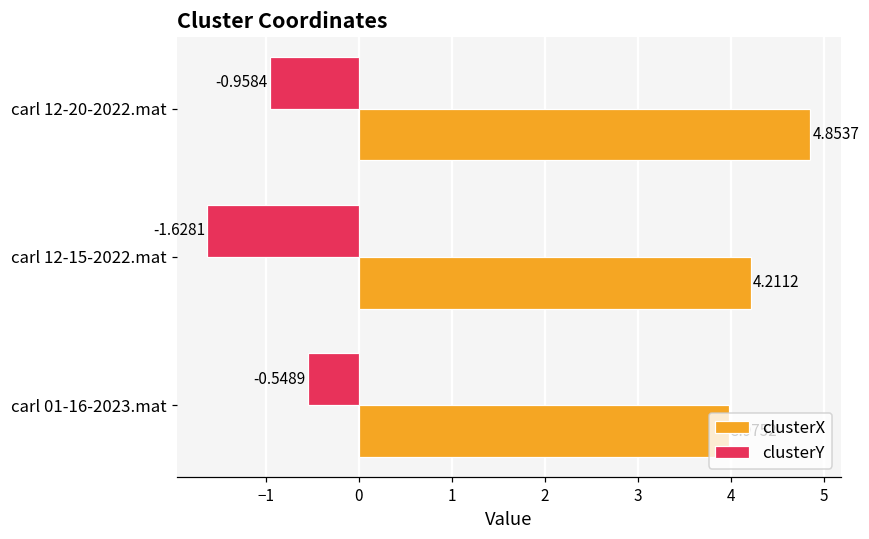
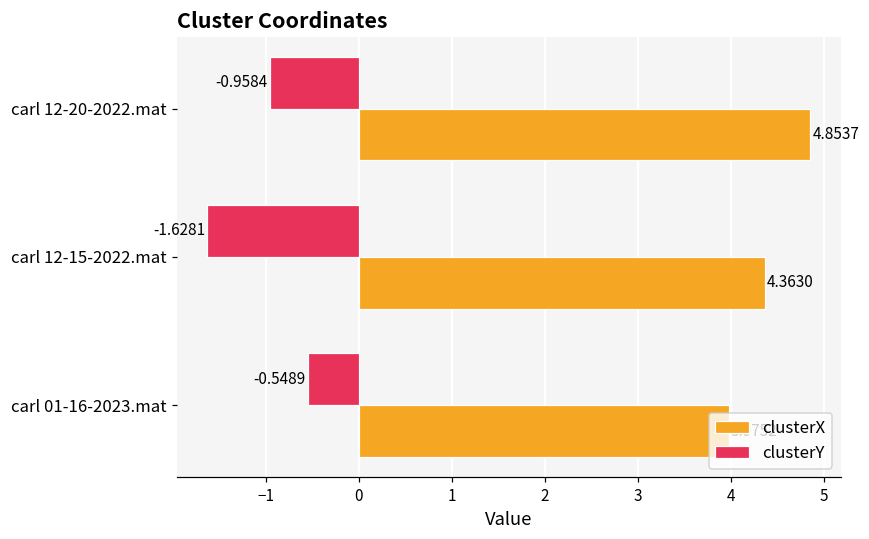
clusterX, carl 12-15-2022.mat: 4.2112 -> 4.3630
